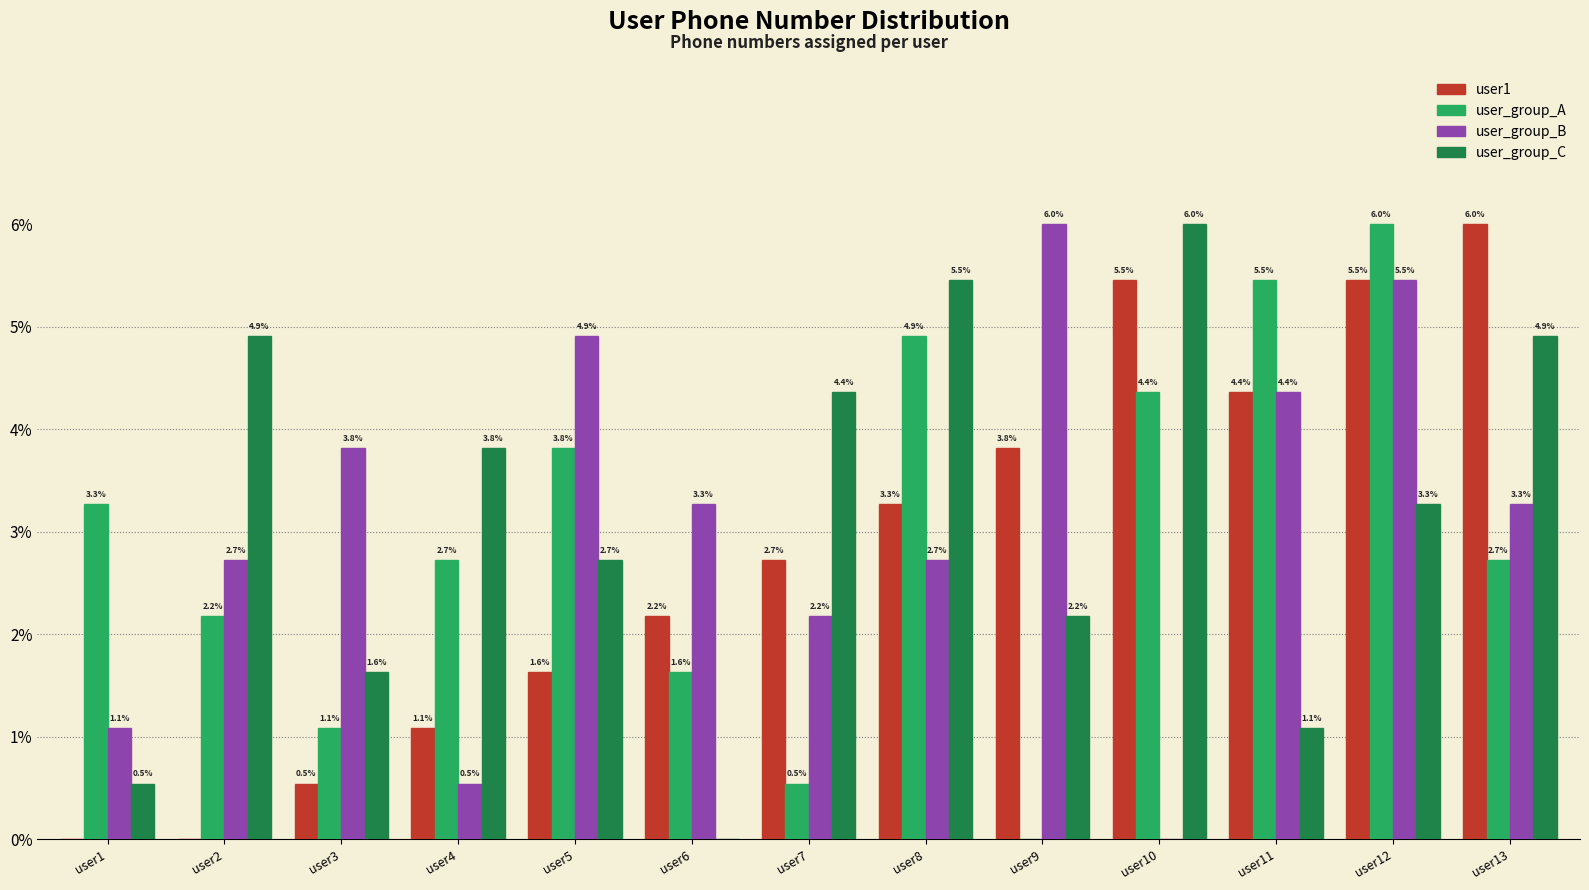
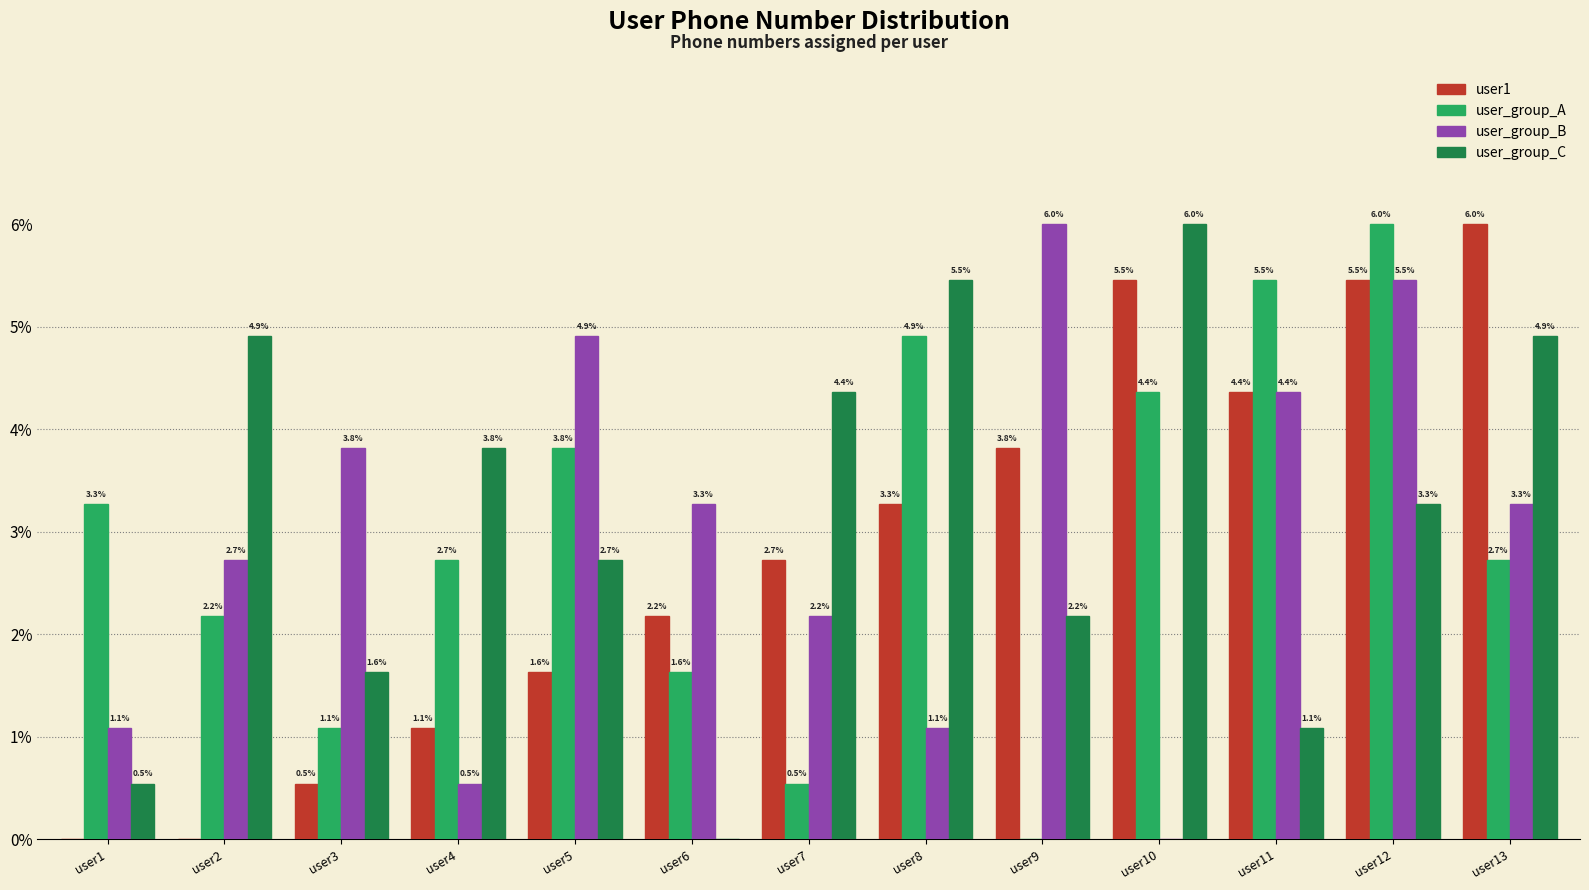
user_group_B, user8: 2.7% -> 1.1%
